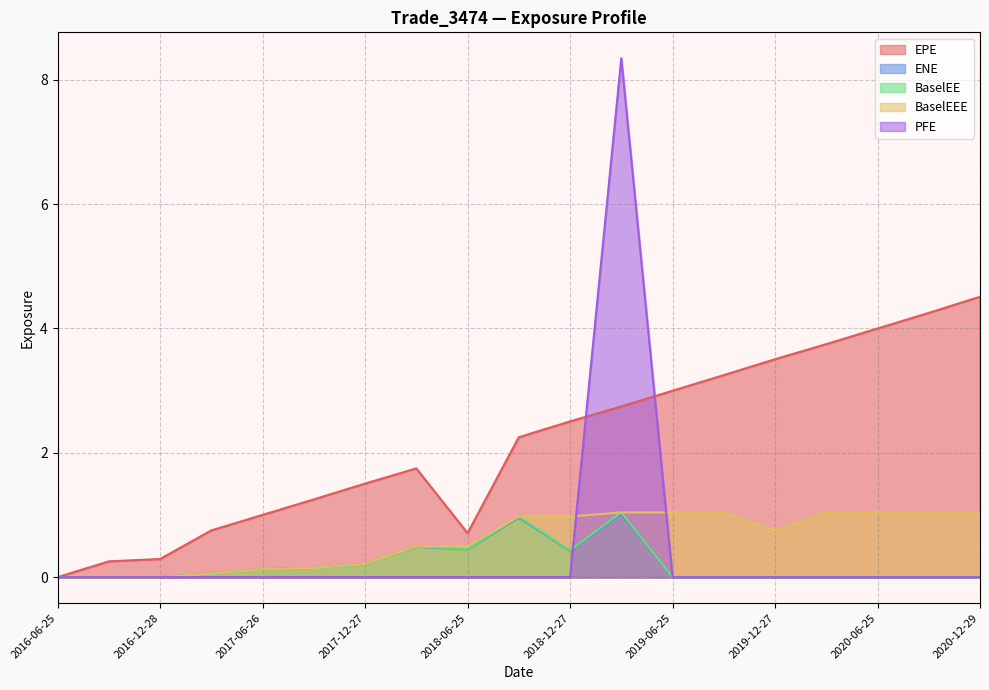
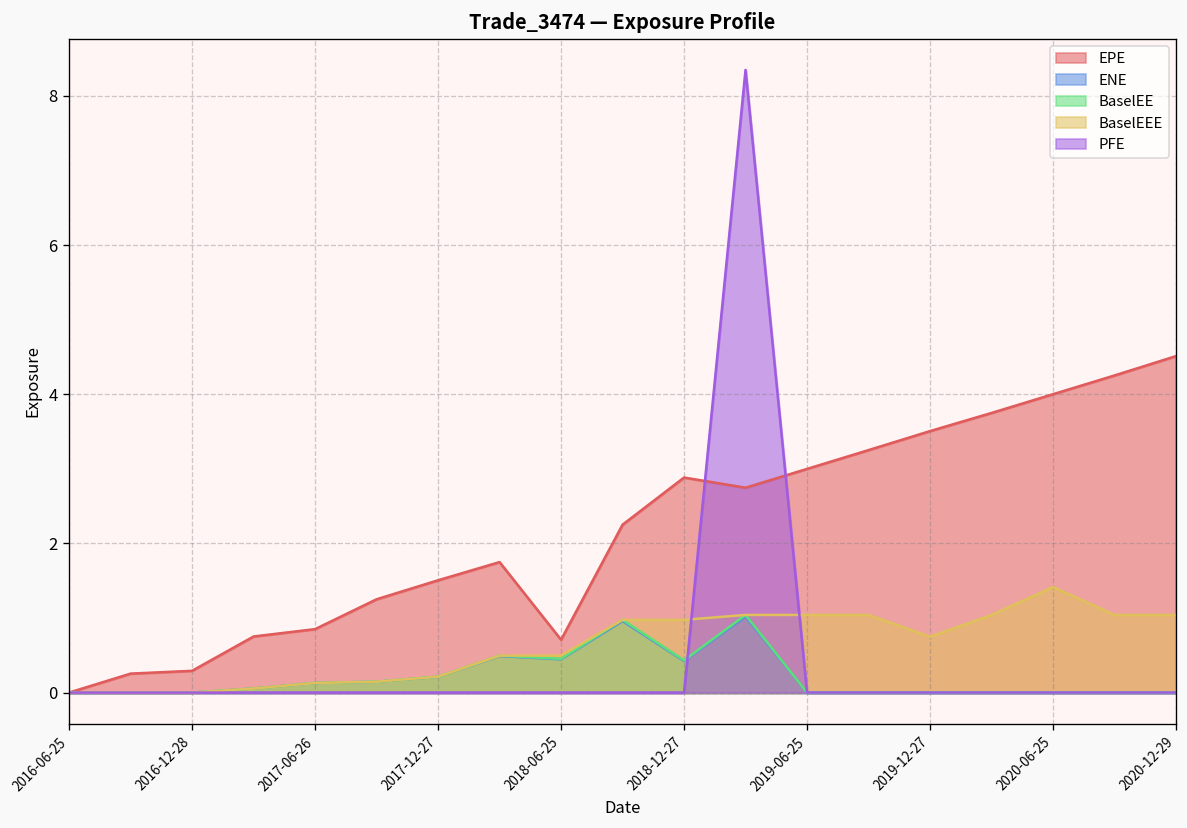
EPE, 2017-06-26: 1.0 -> 0.9
EPE, 2018-12-27: 2.5 -> 2.9
BaselEEE, 2020-06-25: 1.0 -> 1.4
